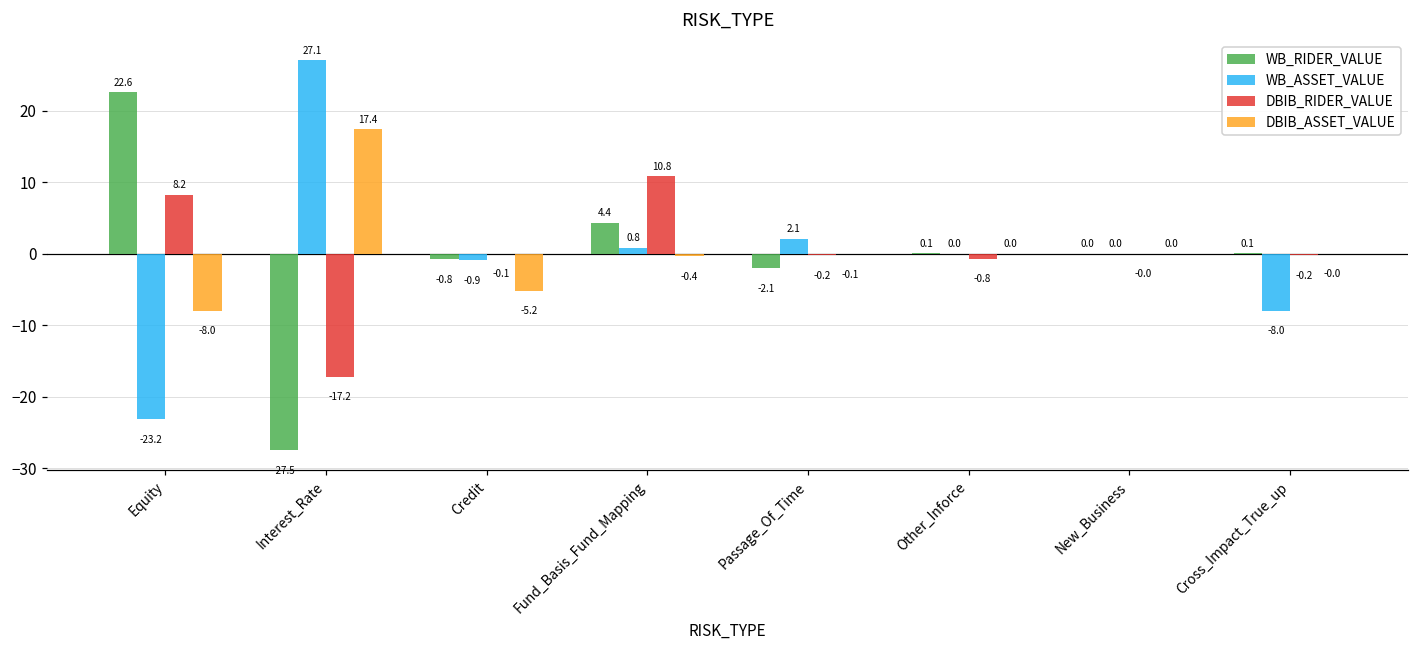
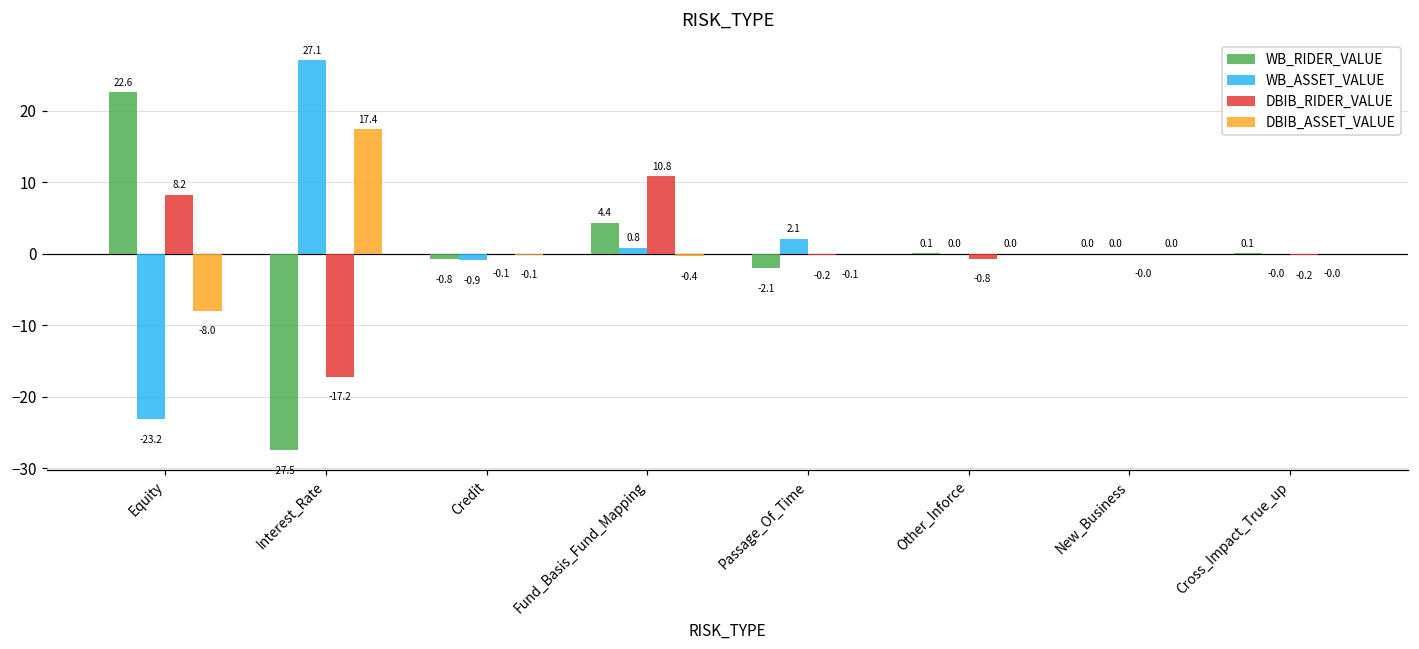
DBIB_ASSET_VALUE, Credit: -5.2 -> -0.1
WB_ASSET_VALUE, Cross_Impact_True_up: -8.0 -> -0.0
